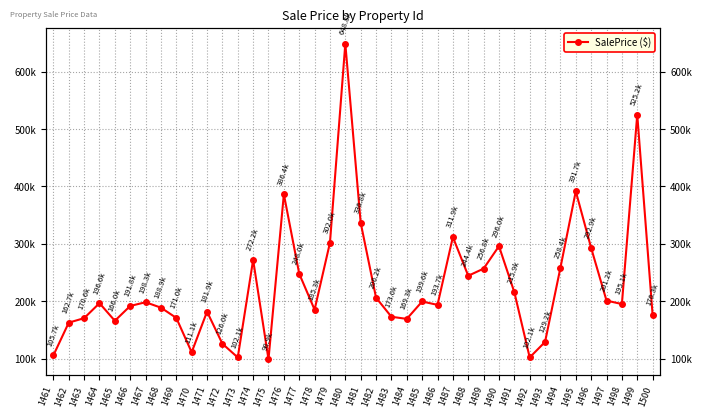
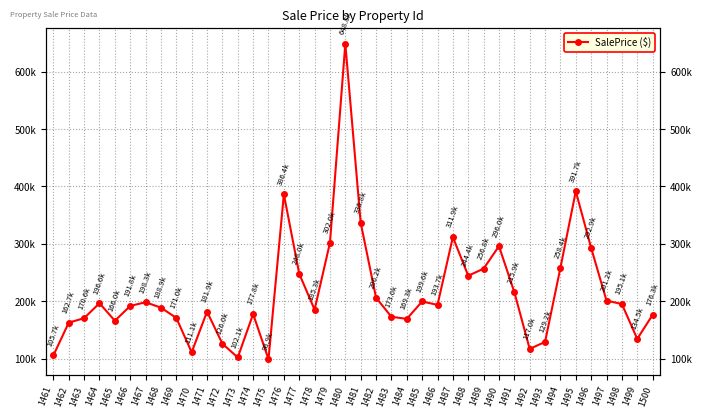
1474: 272.2k -> 177.8k
1492: 102.1k -> 117.0k
1499: 525.2k -> 134.5k
